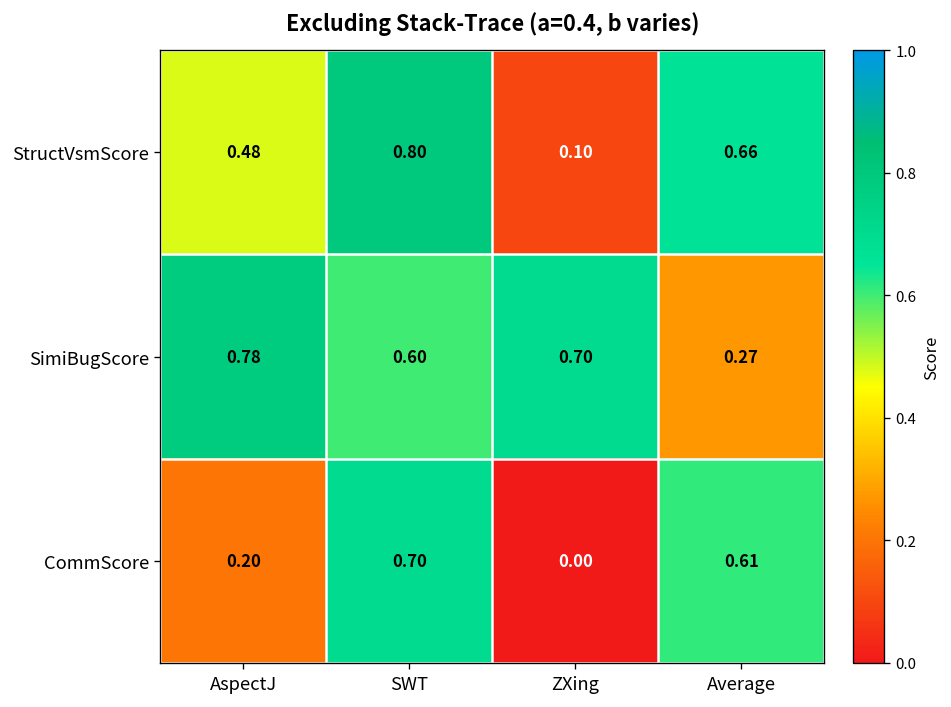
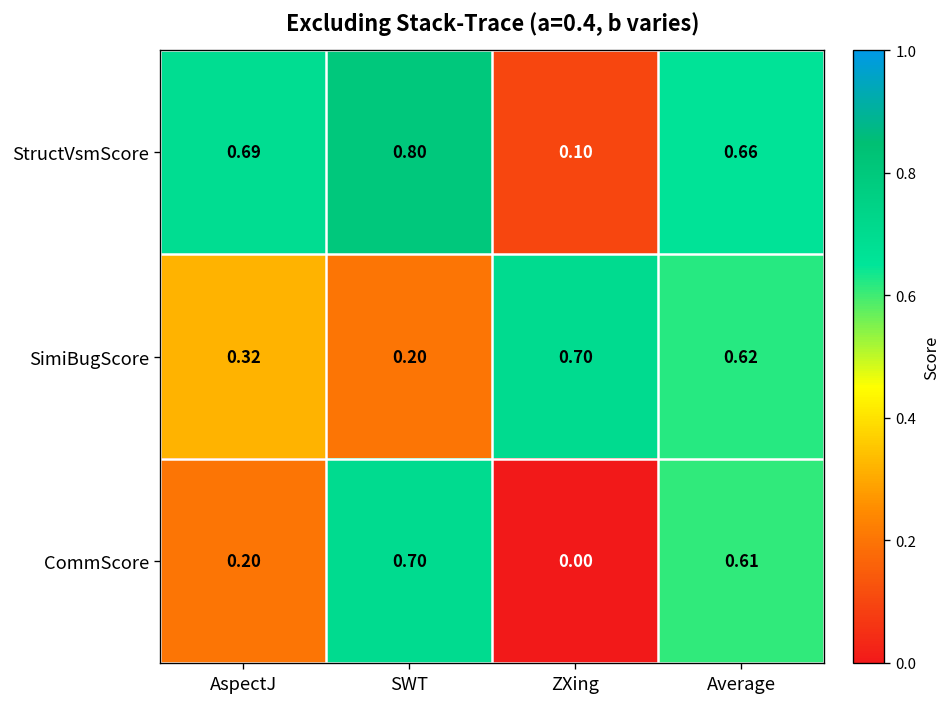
StructVsmScore, AspectJ: 0.48 -> 0.69
SimiBugScore, AspectJ: 0.78 -> 0.32
SimiBugScore, SWT: 0.60 -> 0.20
SimiBugScore, Average: 0.27 -> 0.62
